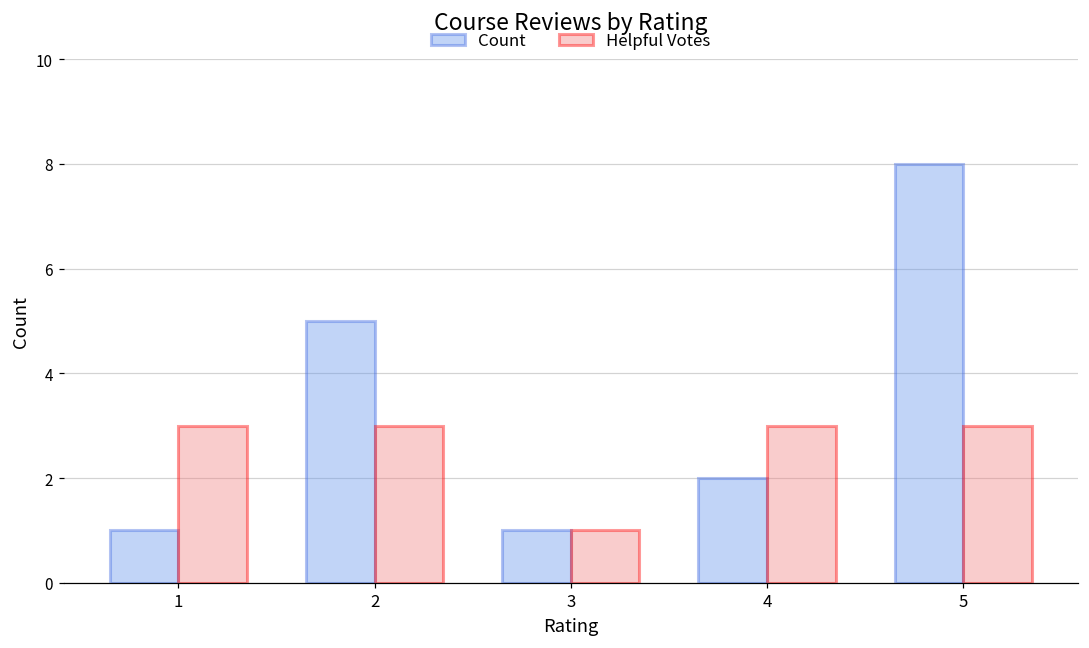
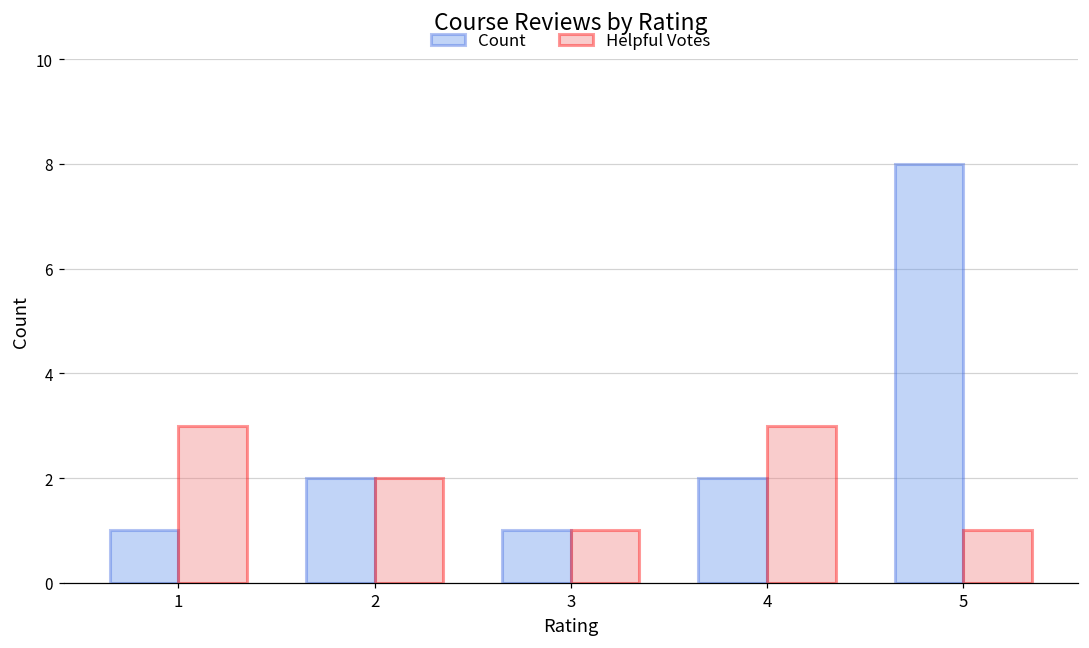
Count, 2: 5 -> 2
Helpful Votes, 2: 3 -> 2
Helpful Votes, 5: 3 -> 1
